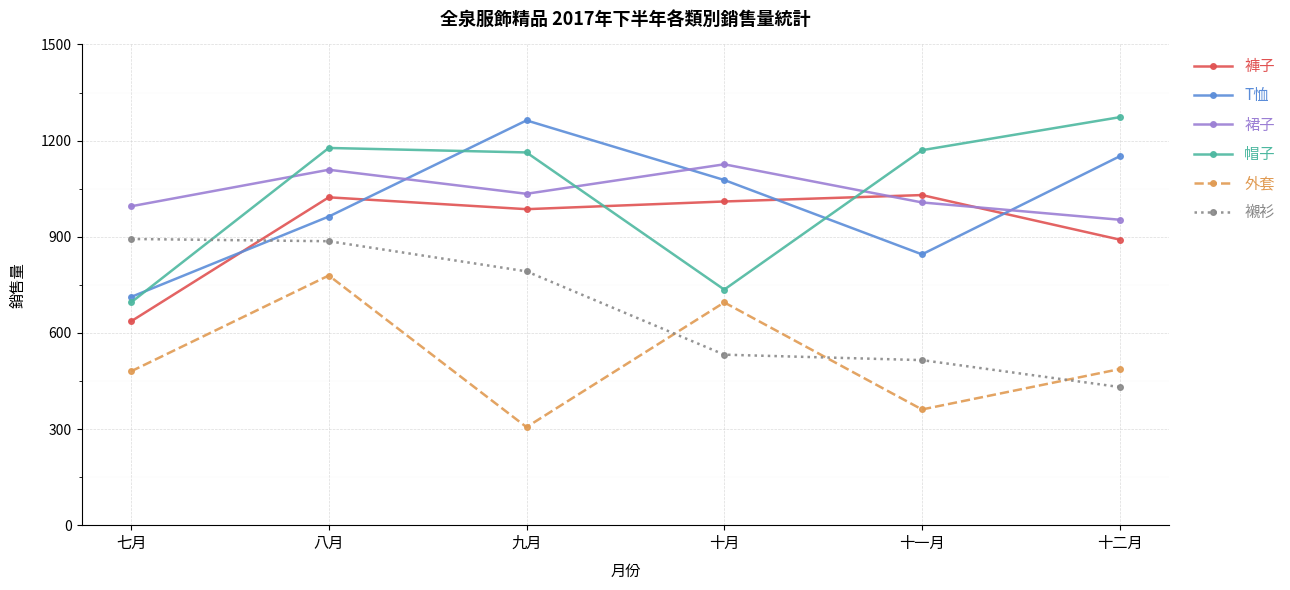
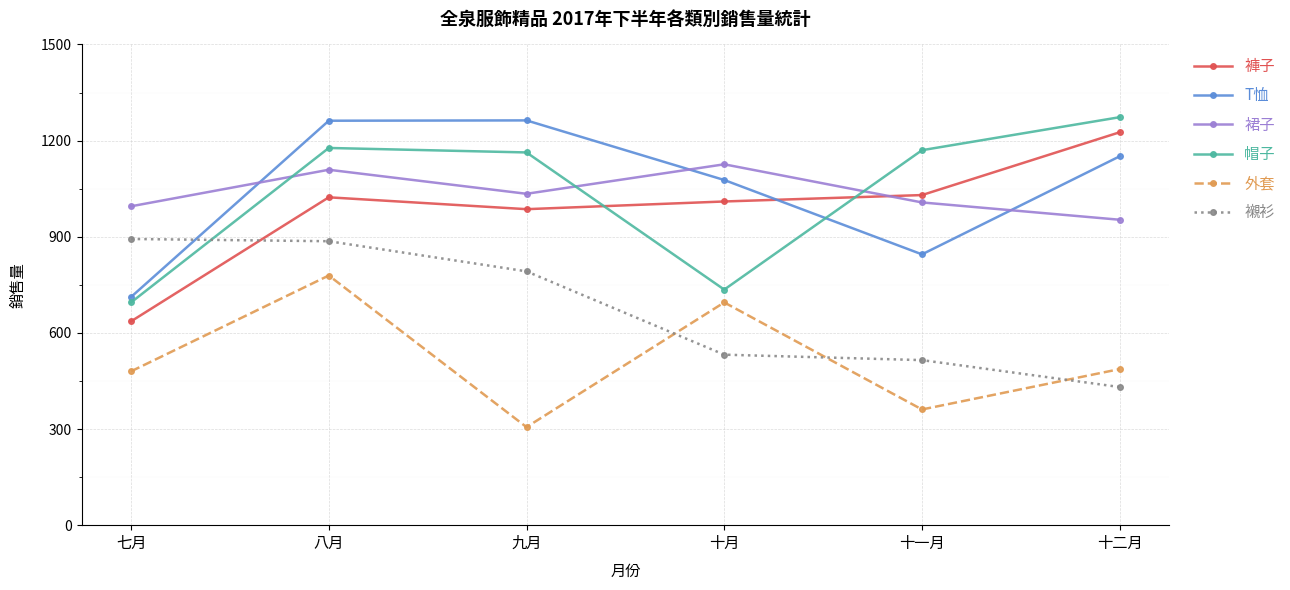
T恤, 八月: 960 -> 1260
褲子, 十二月: 890 -> 1230
